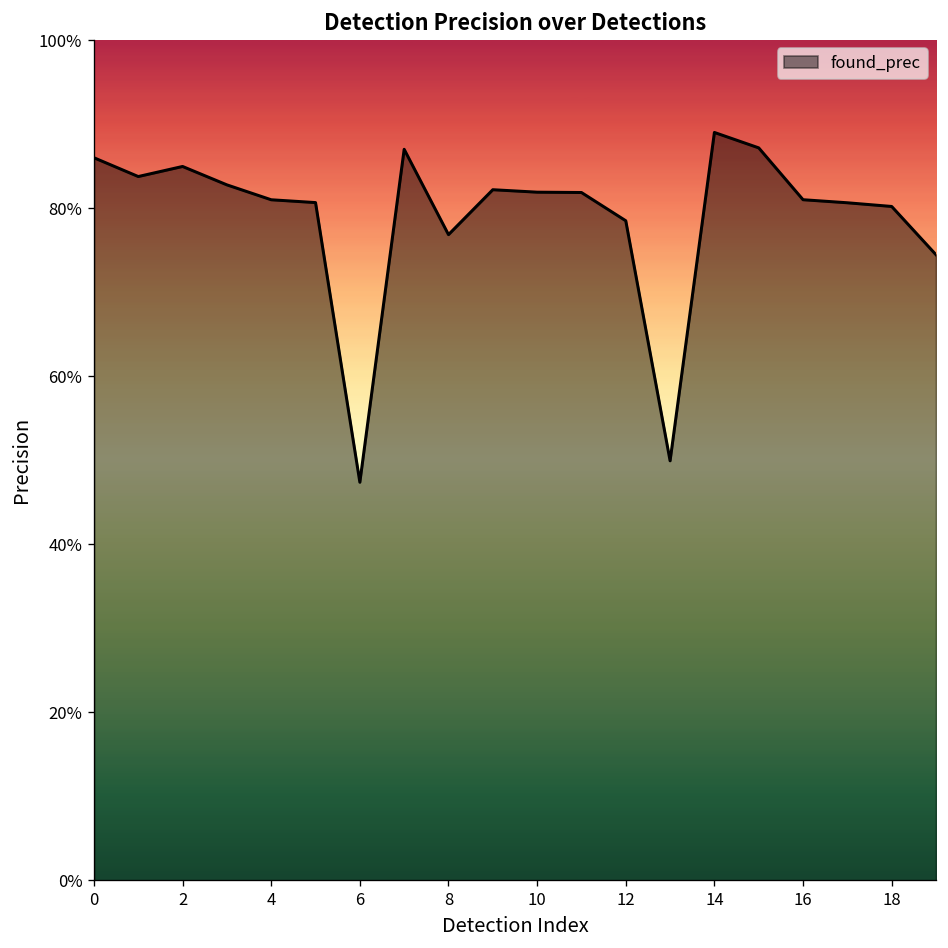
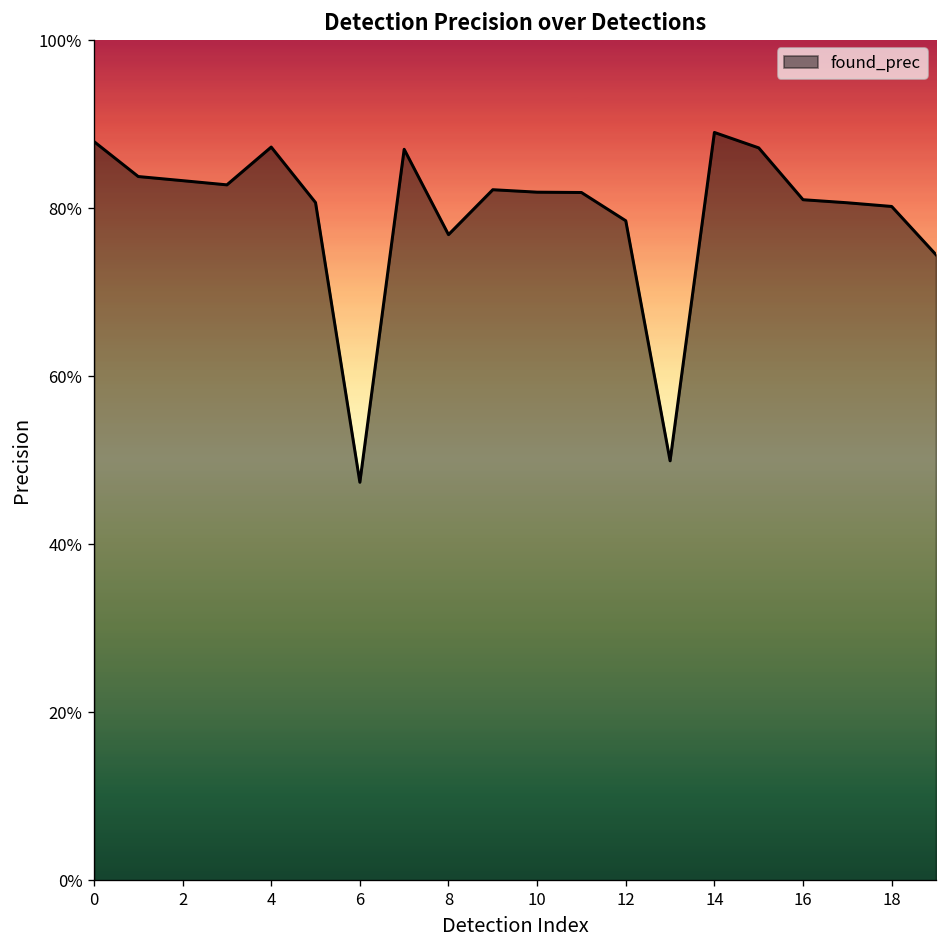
0: 86% -> 88%
2: 85% -> 83%
4: 81% -> 87%
